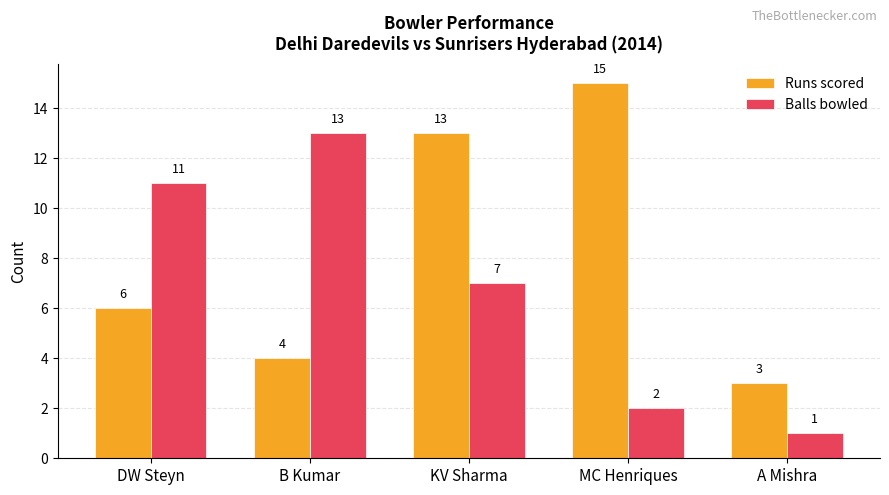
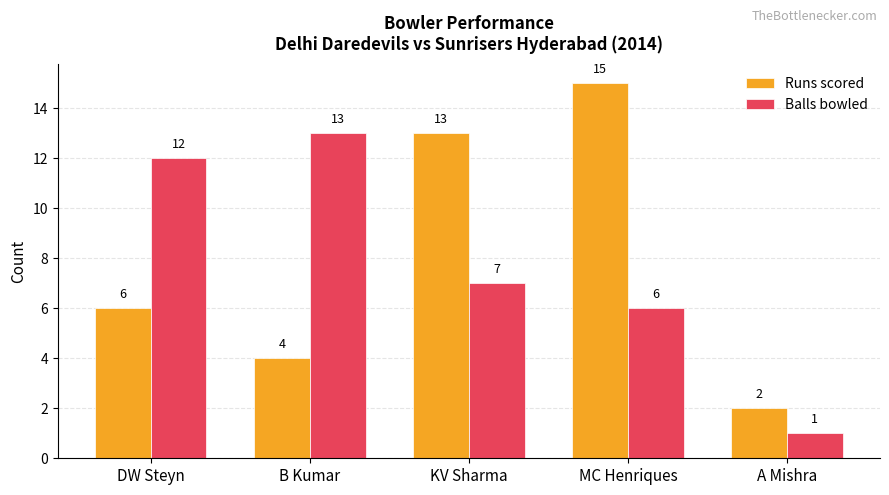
Balls bowled, DW Steyn: 11 -> 12
Balls bowled, MC Henriques: 2 -> 6
Runs scored, A Mishra: 3 -> 2
